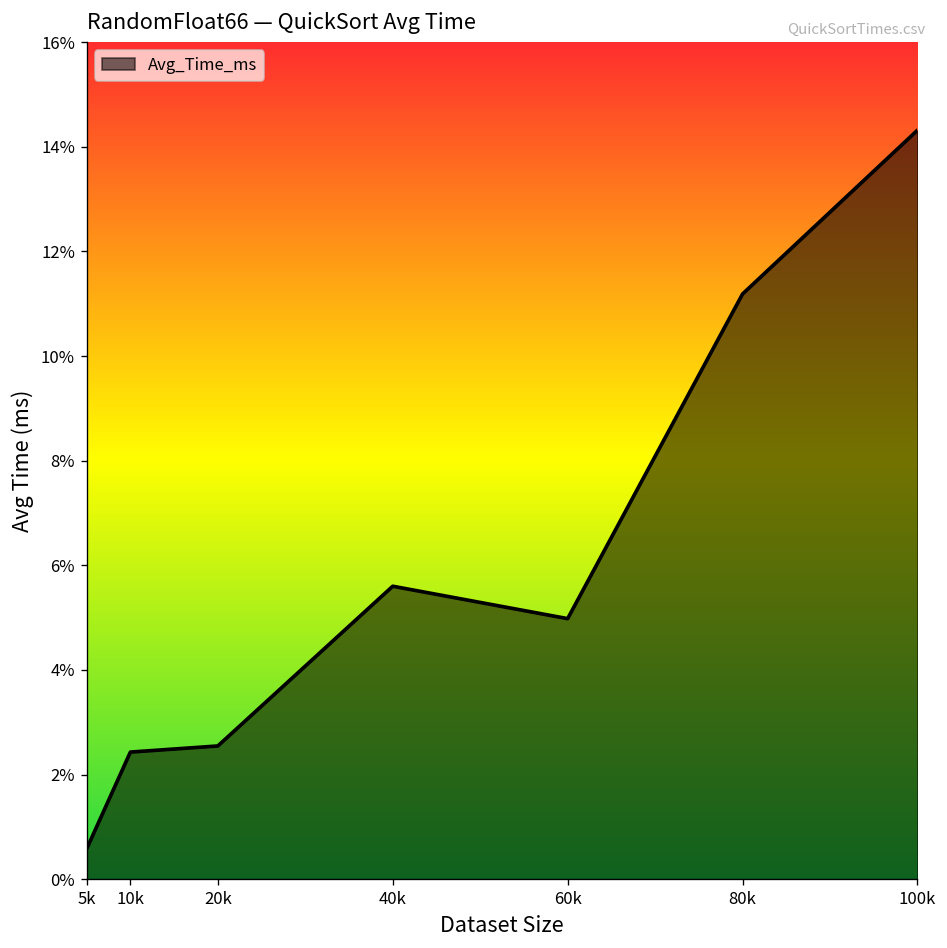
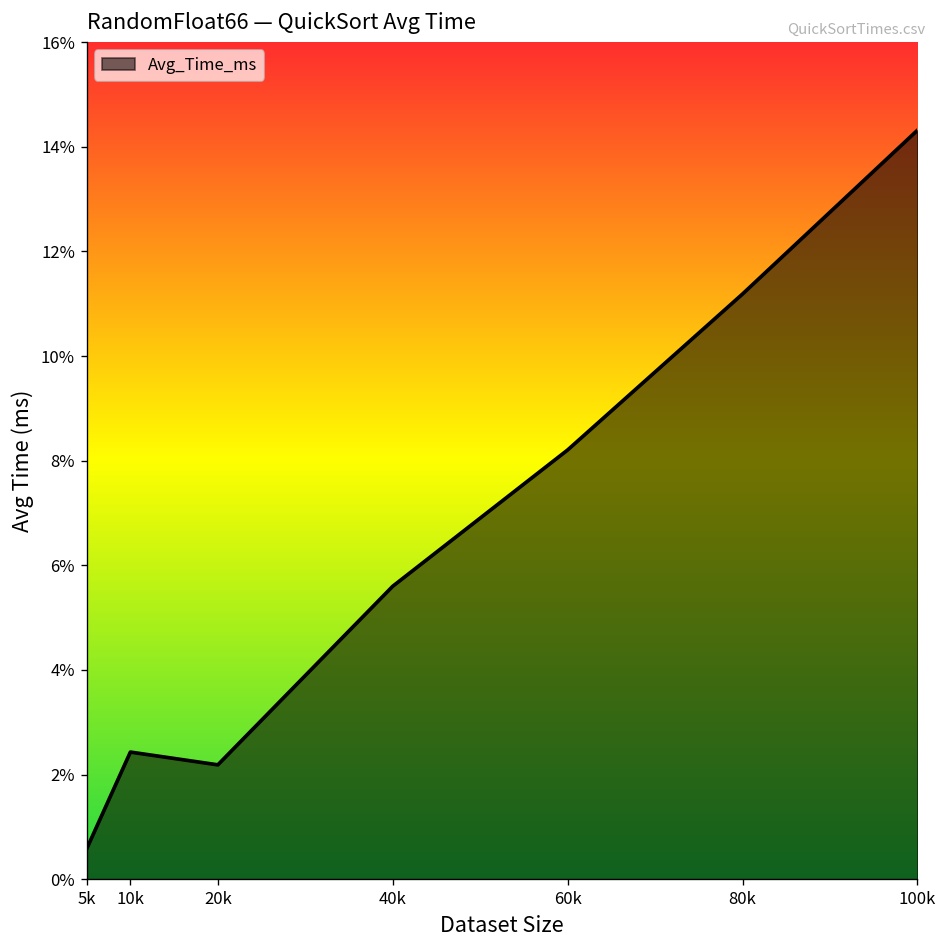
20k: 2.5% -> 2.2%
60k: 5.0% -> 8.2%
